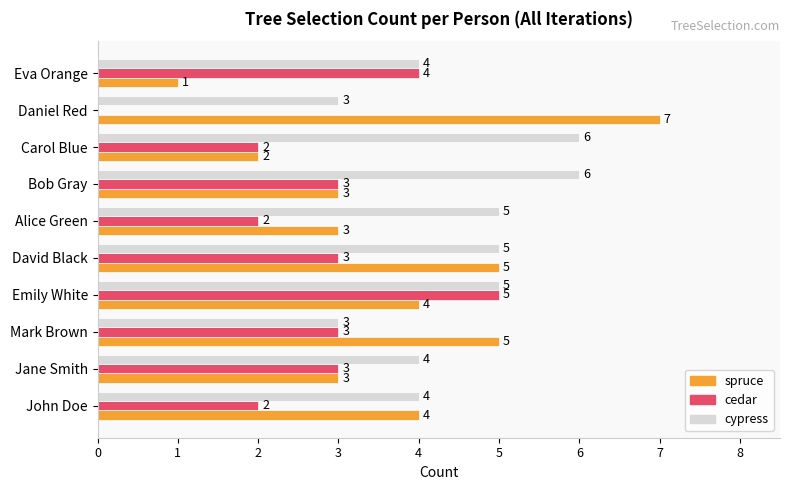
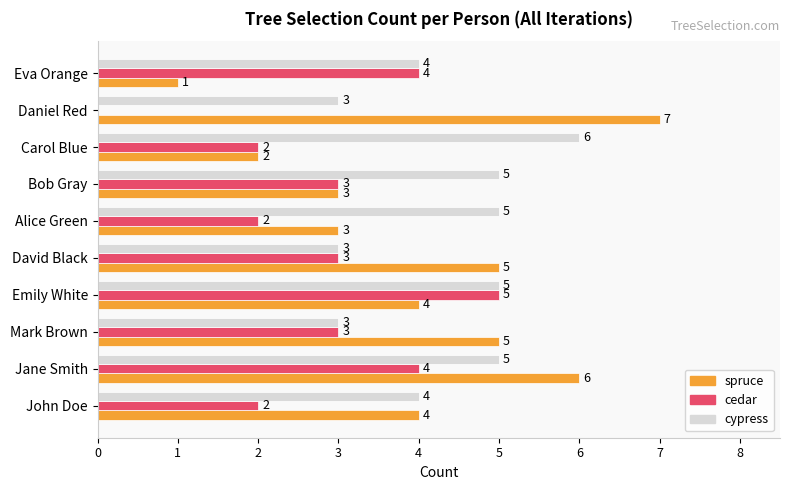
cypress, Bob Gray: 6 -> 5
cypress, David Black: 5 -> 3
cypress, Jane Smith: 4 -> 5
cedar, Jane Smith: 3 -> 4
spruce, Jane Smith: 3 -> 6
